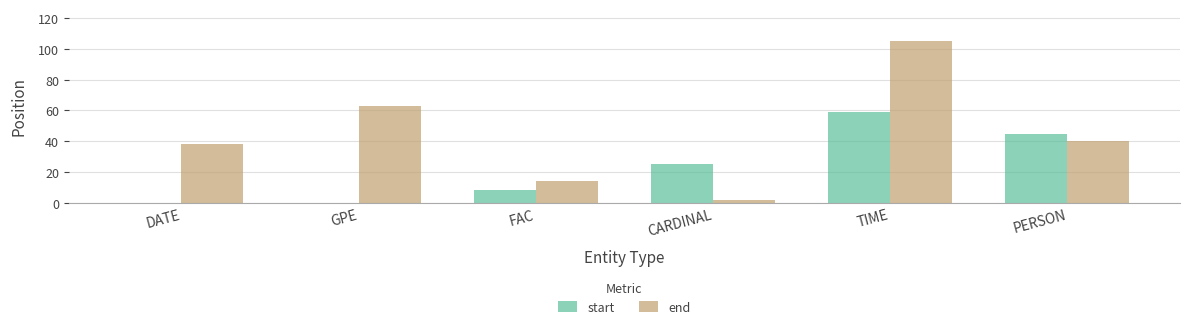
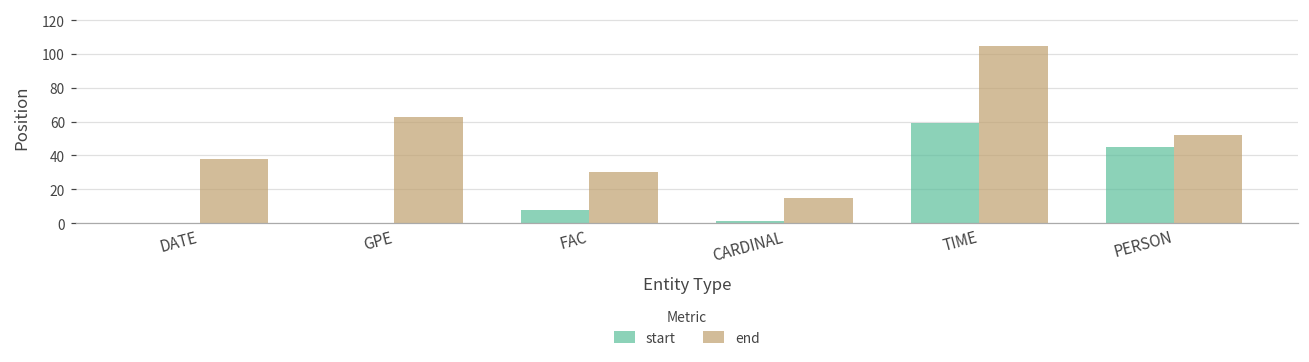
end, FAC: 14 -> 30
start, CARDINAL: 25 -> 1
end, CARDINAL: 2 -> 15
end, PERSON: 40 -> 52
